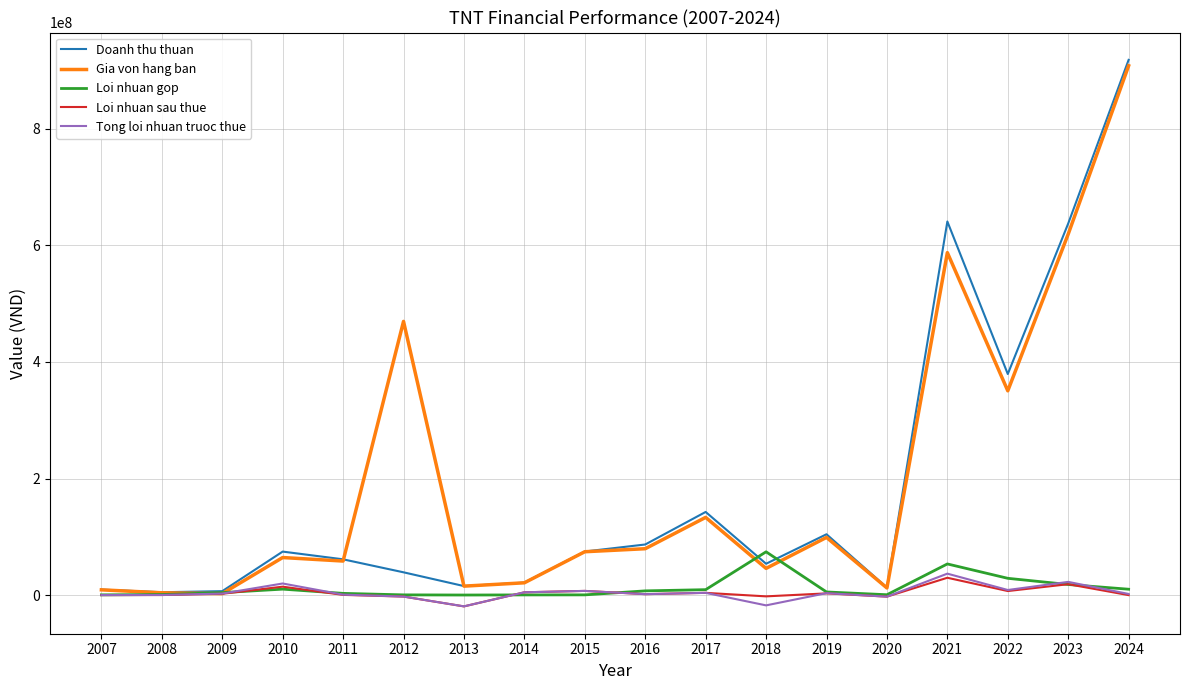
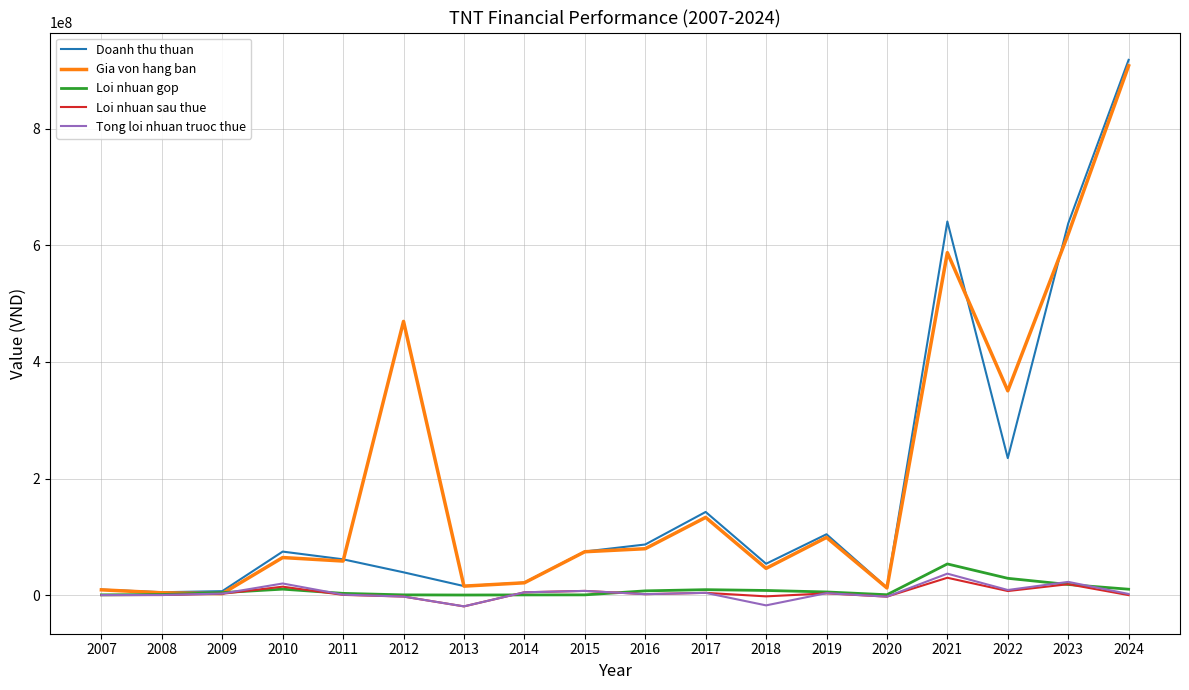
Loi nhuan gop, 2018: 70000000 -> 10000000
Doanh thu thuan, 2022: 380000000 -> 240000000
